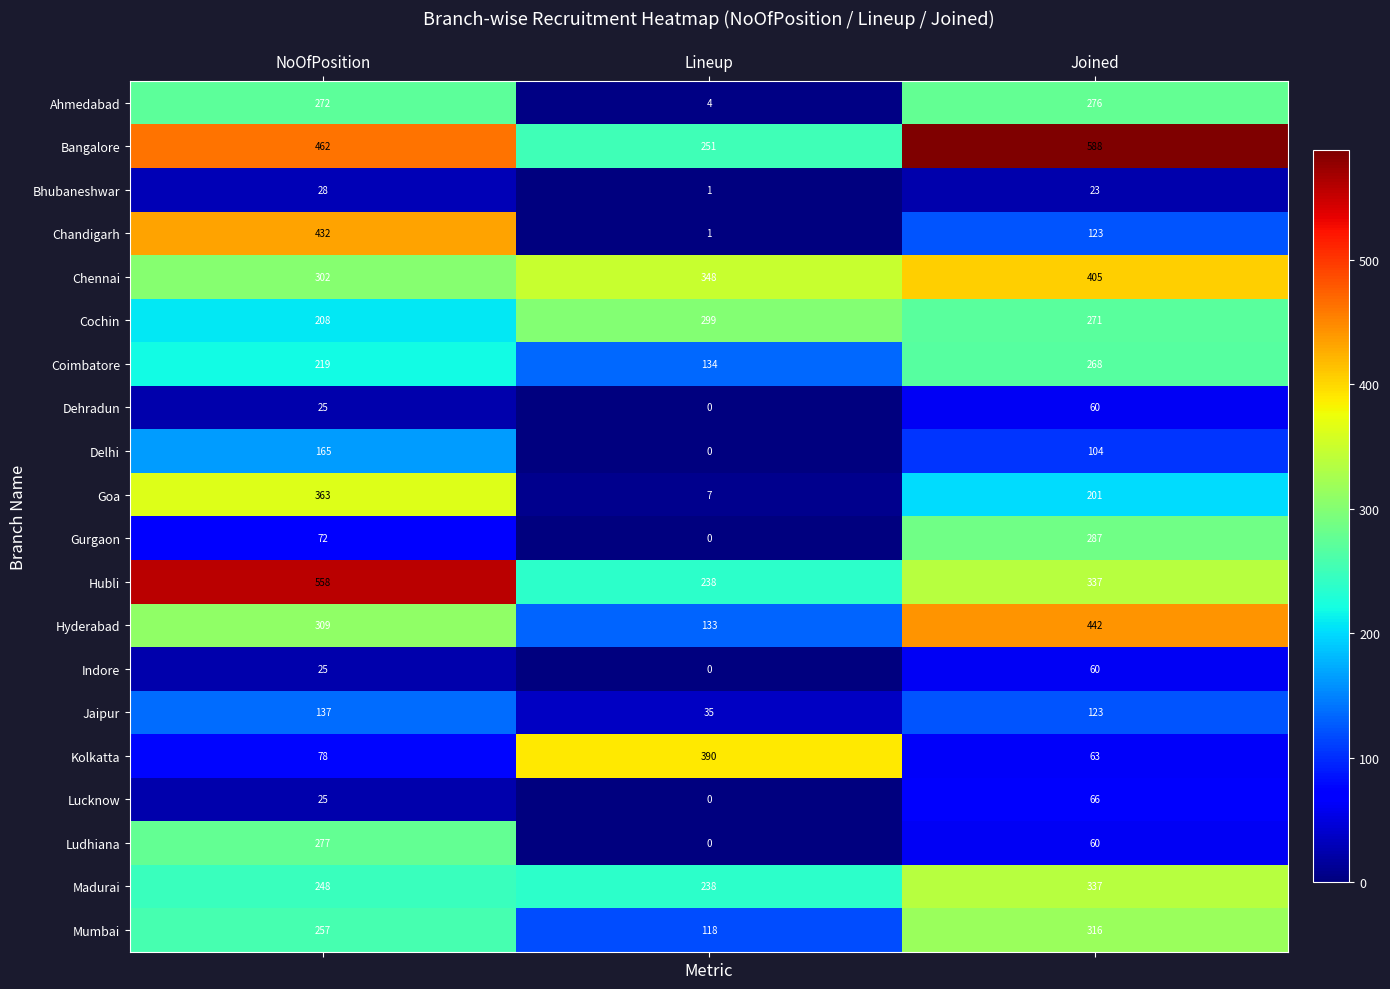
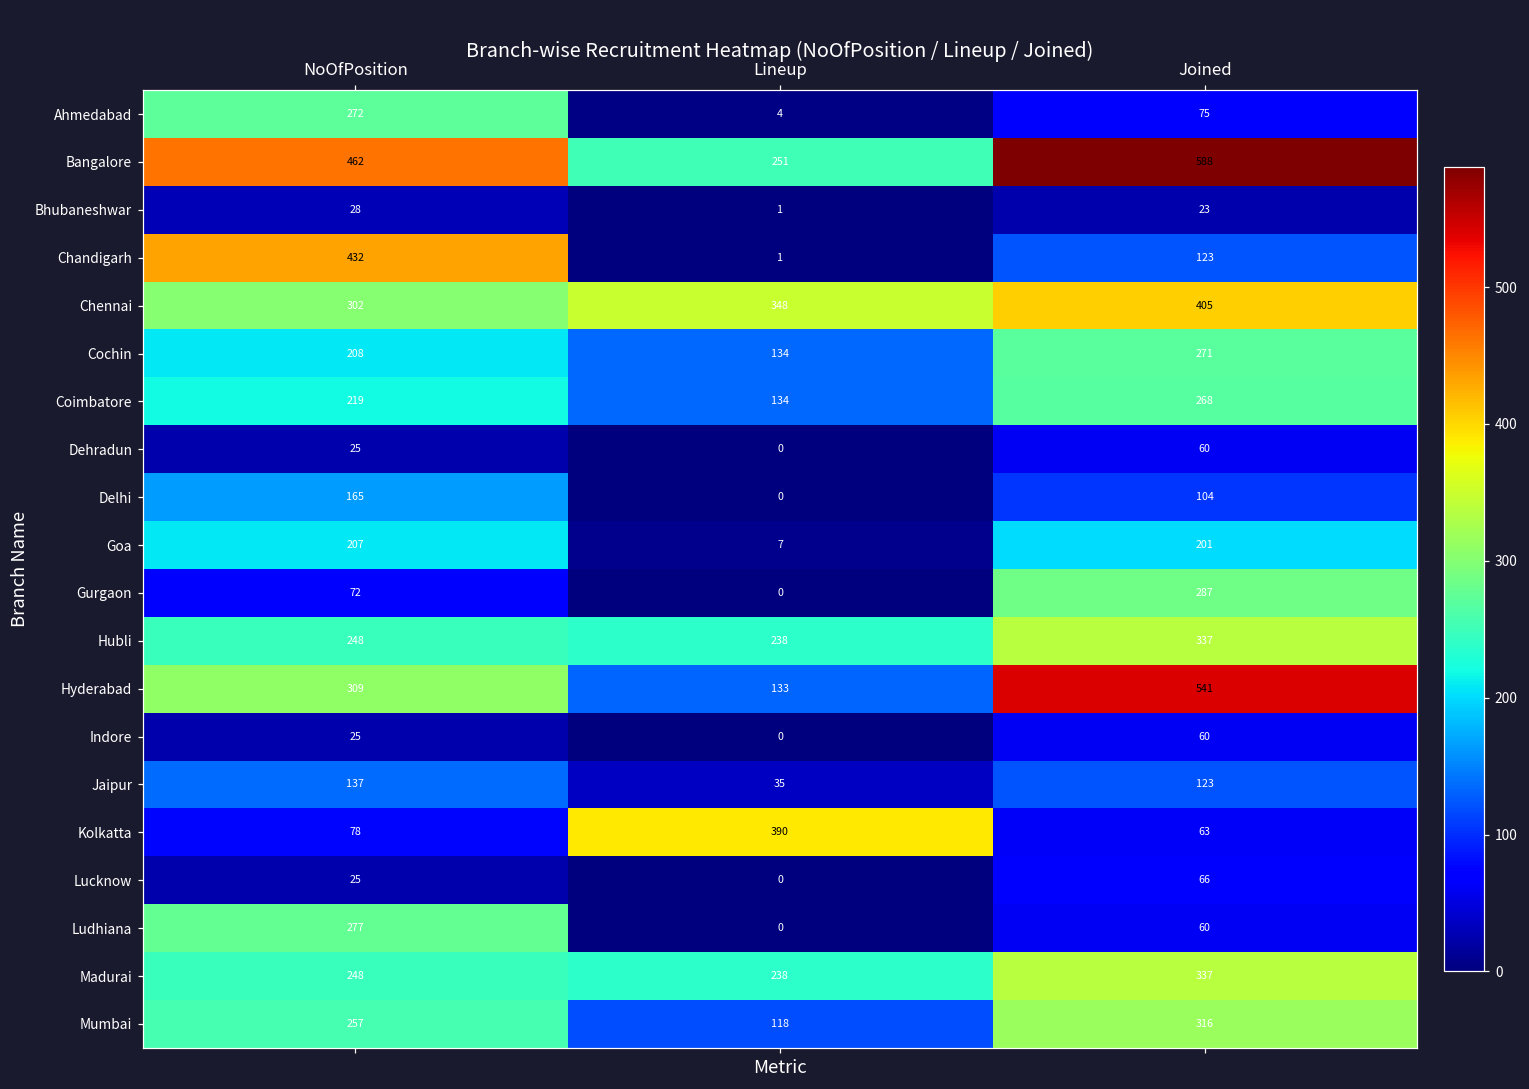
Ahmedabad, Joined: 276 -> 75
Cochin, Lineup: 299 -> 134
Goa, NoOfPosition: 363 -> 207
Hubli, NoOfPosition: 558 -> 248
Hyderabad, Joined: 442 -> 541
